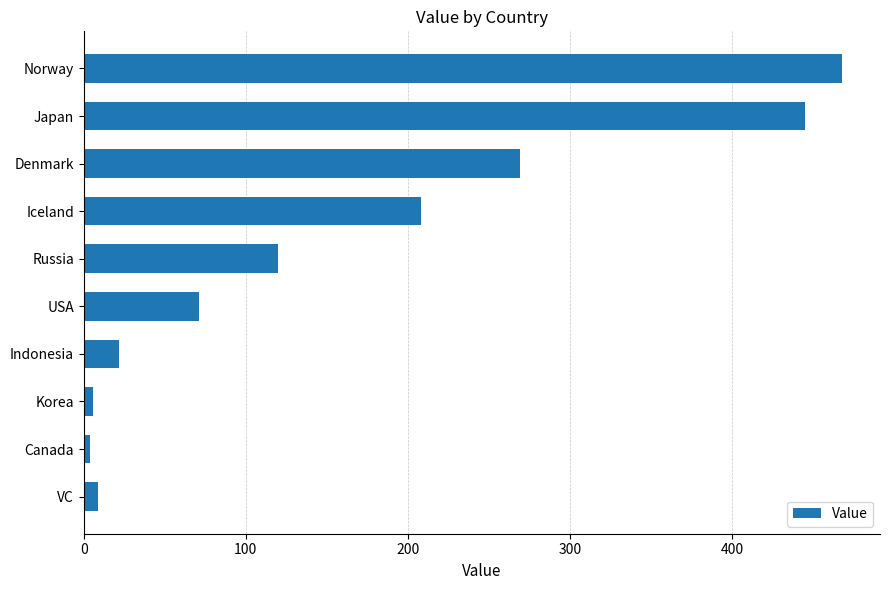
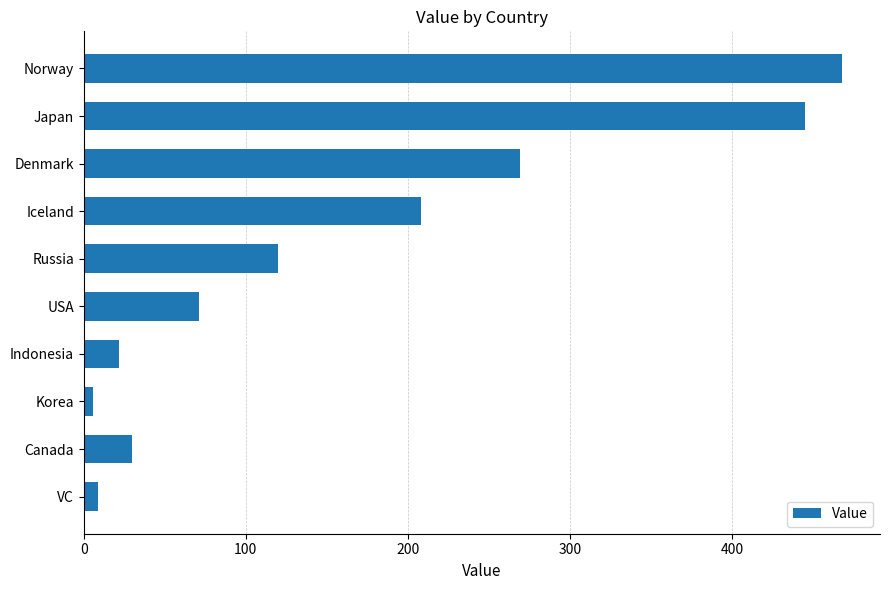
Canada: 4 -> 30
